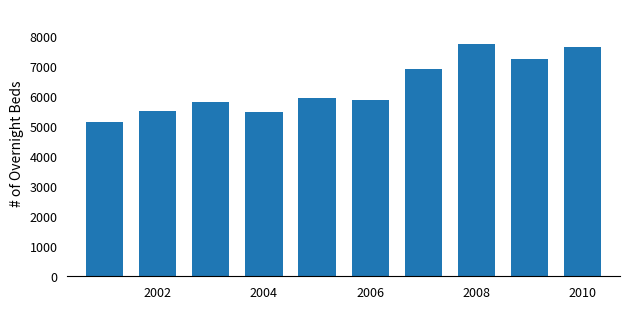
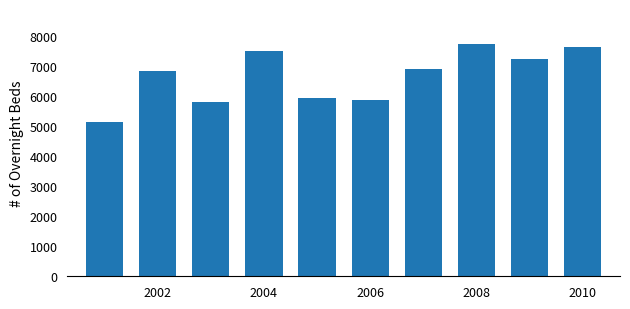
2002: 5500 -> 6800
2004: 5500 -> 7500
